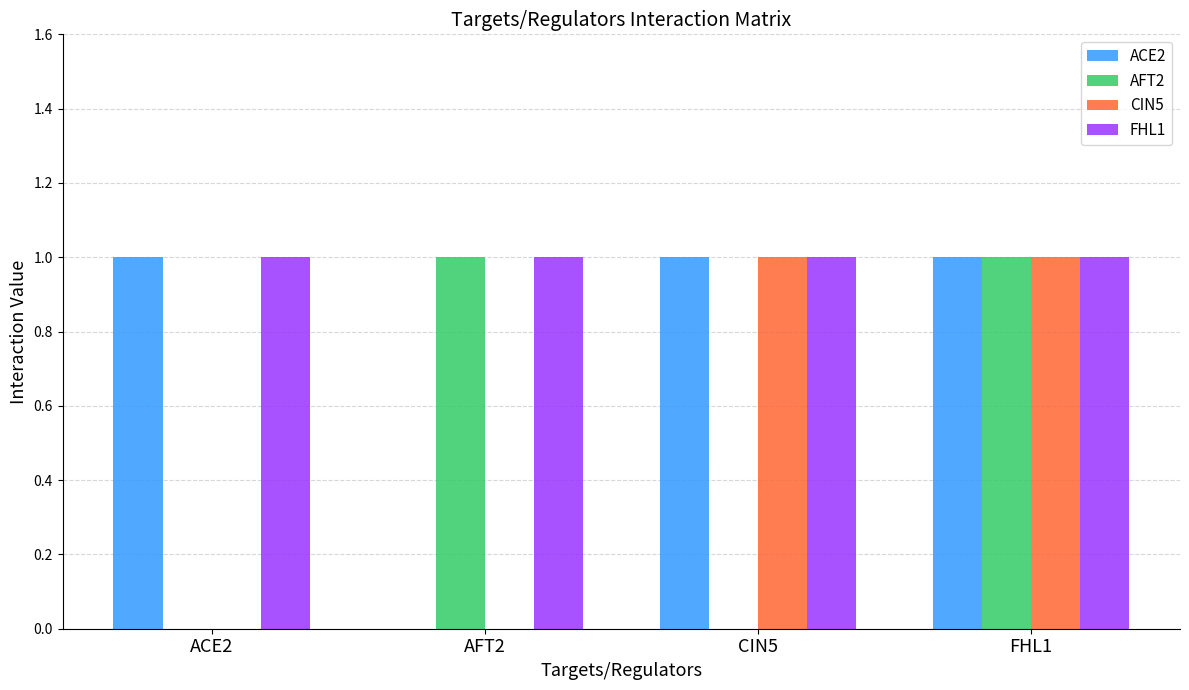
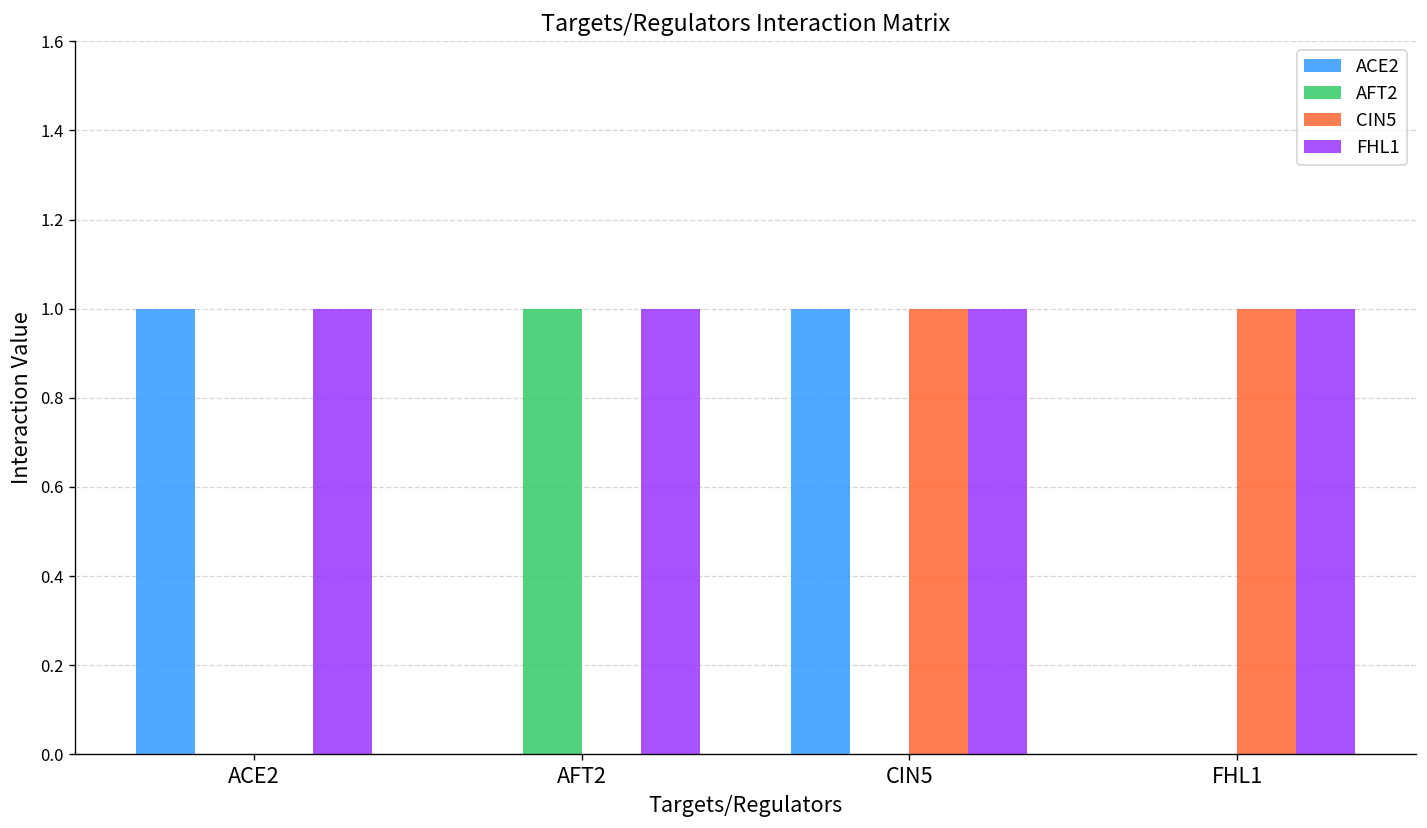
ACE2, FHL1: 1 -> 0
AFT2, FHL1: 1 -> 0
